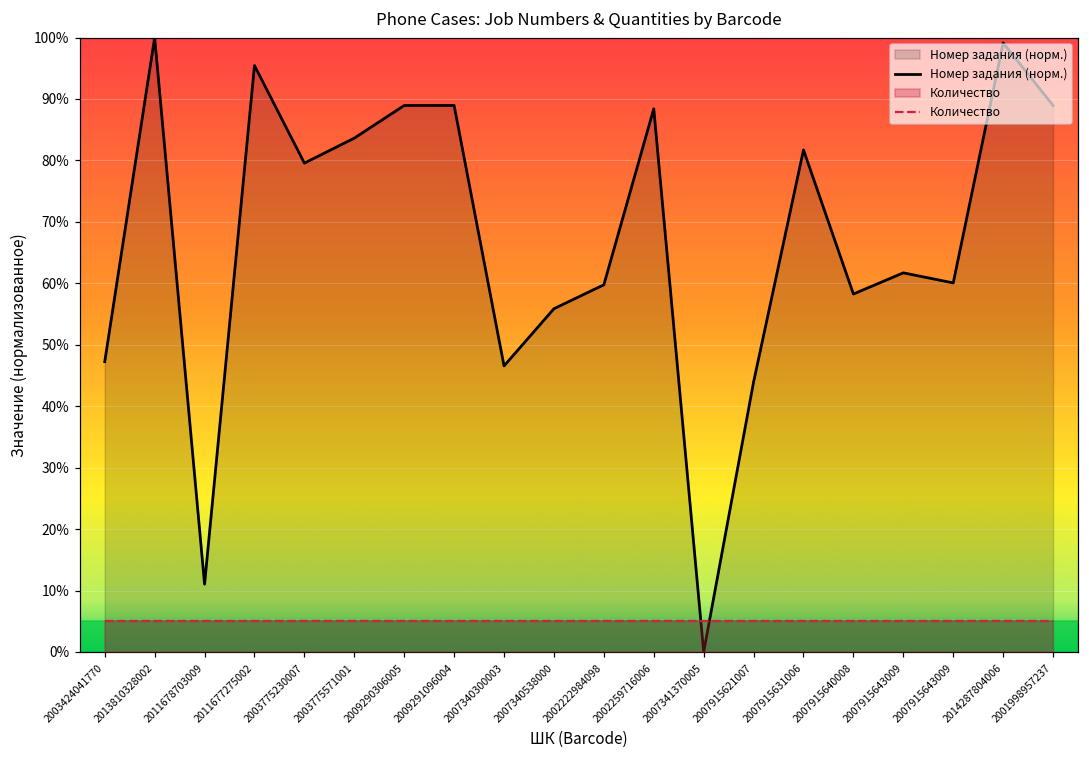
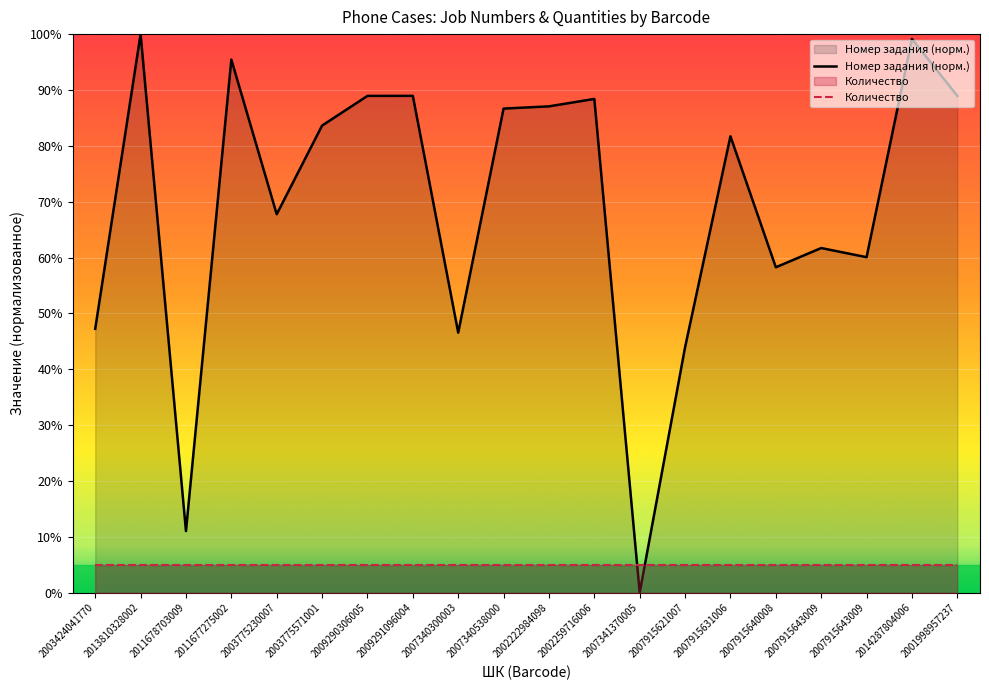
Номер задания (норм.), 2003775230007: 80% -> 68%
Номер задания (норм.), 2007340538000: 56% -> 87%
Номер задания (норм.), 2002222984098: 60% -> 87%
